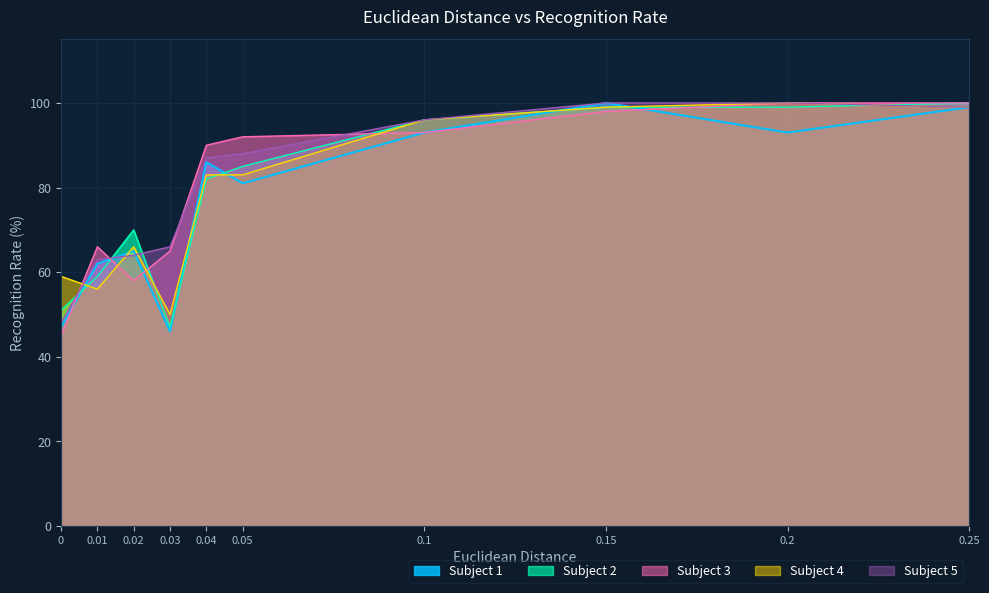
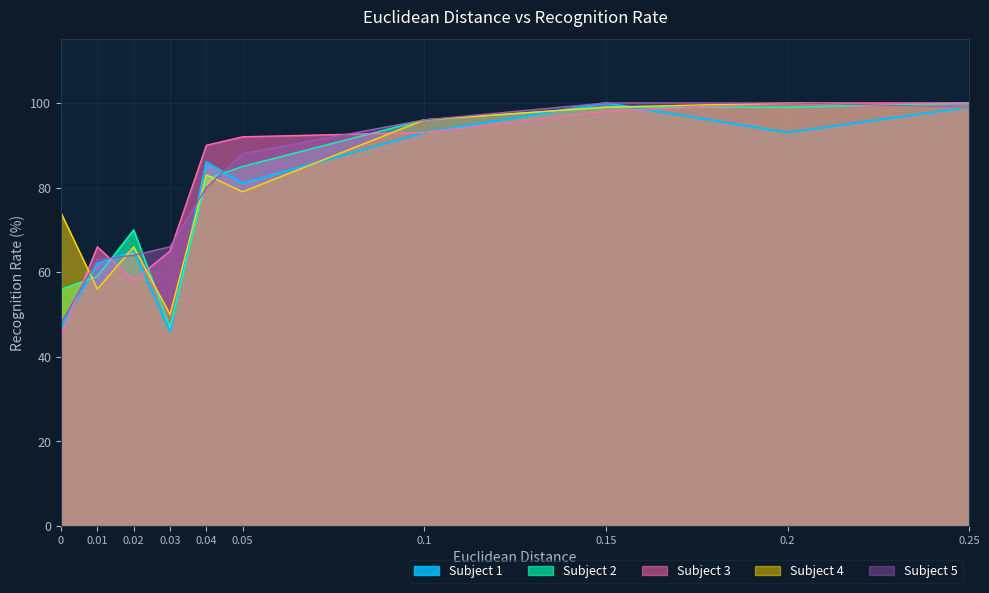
Subject 2, 0: 51 -> 56
Subject 4, 0: 59 -> 74
Subject 5, 0.04: 87 -> 80
Subject 4, 0.05: 83 -> 79
